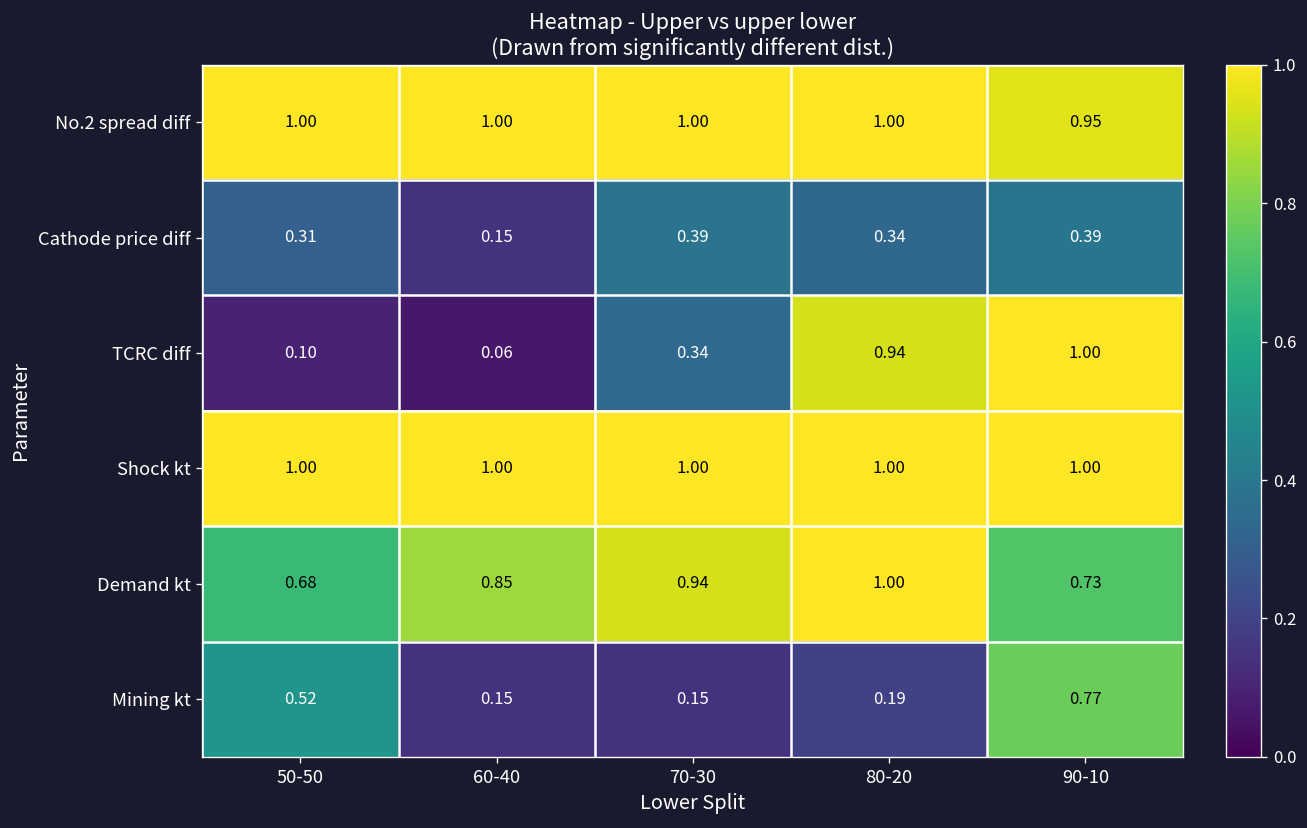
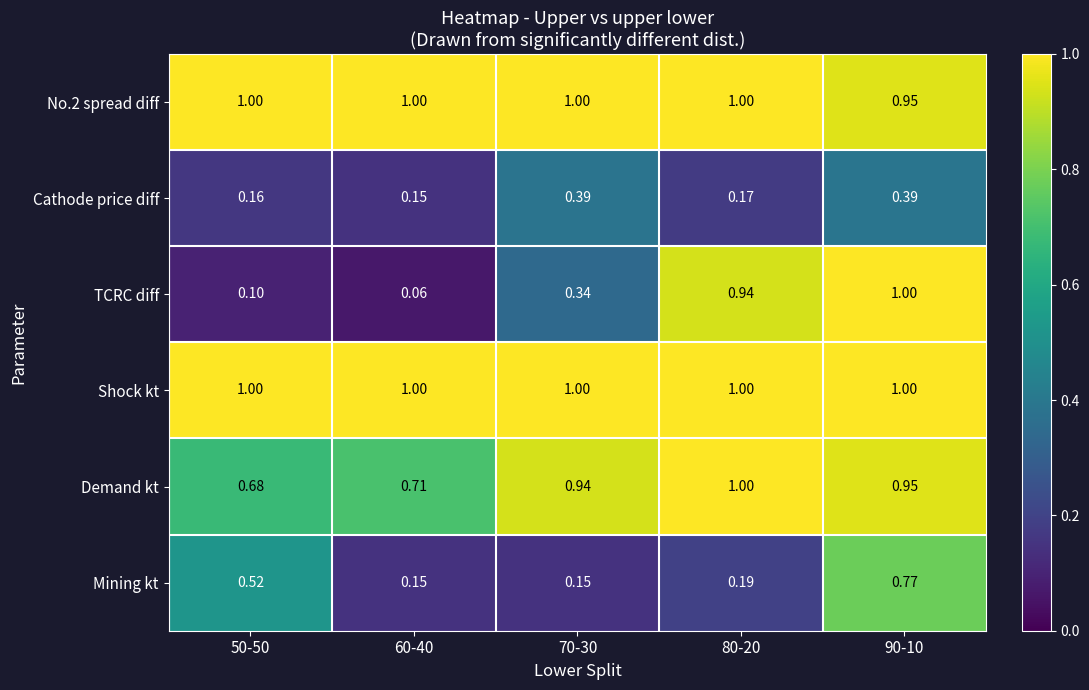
Cathode price diff, 50-50: 0.31 -> 0.16
Cathode price diff, 80-20: 0.34 -> 0.17
Demand kt, 60-40: 0.85 -> 0.71
Demand kt, 90-10: 0.73 -> 0.95
